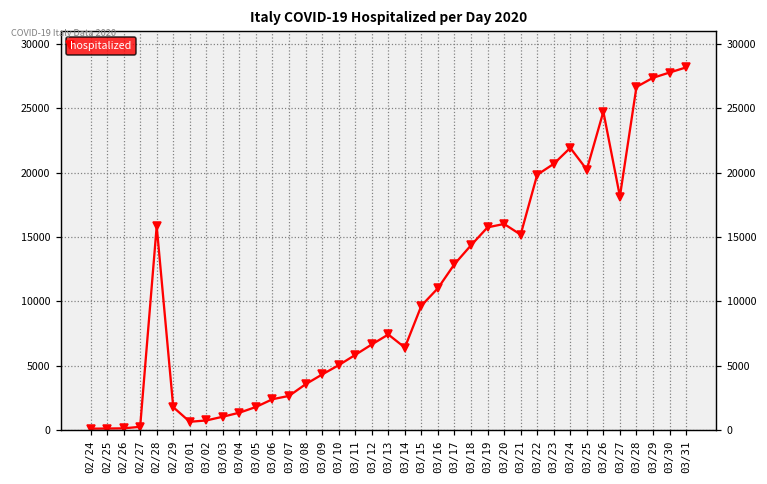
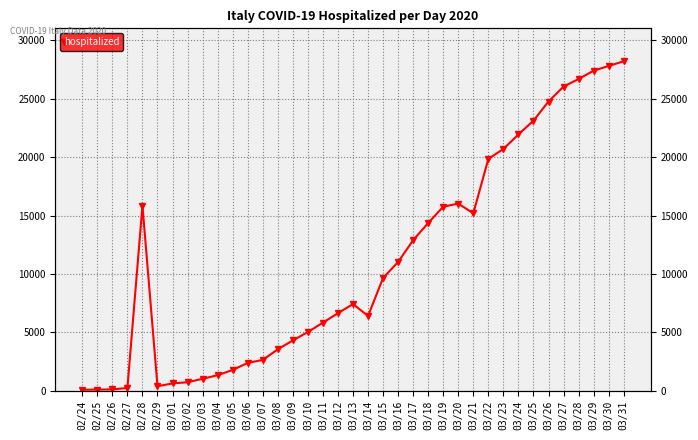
02/29: 1800 -> 400
03/25: 20200 -> 23100
03/27: 18200 -> 26000
